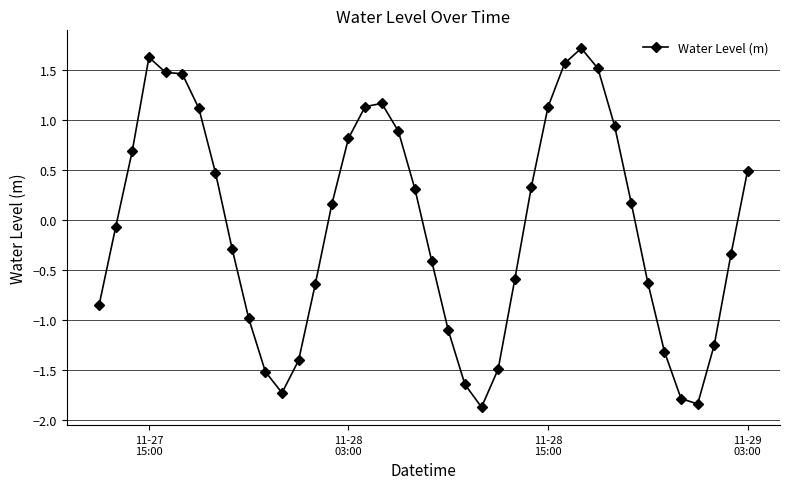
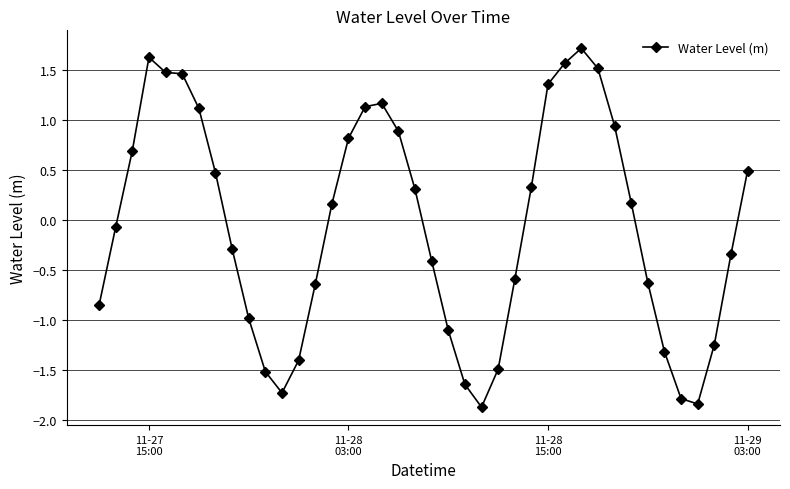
11-28 15:00: 1.1 -> 1.4
